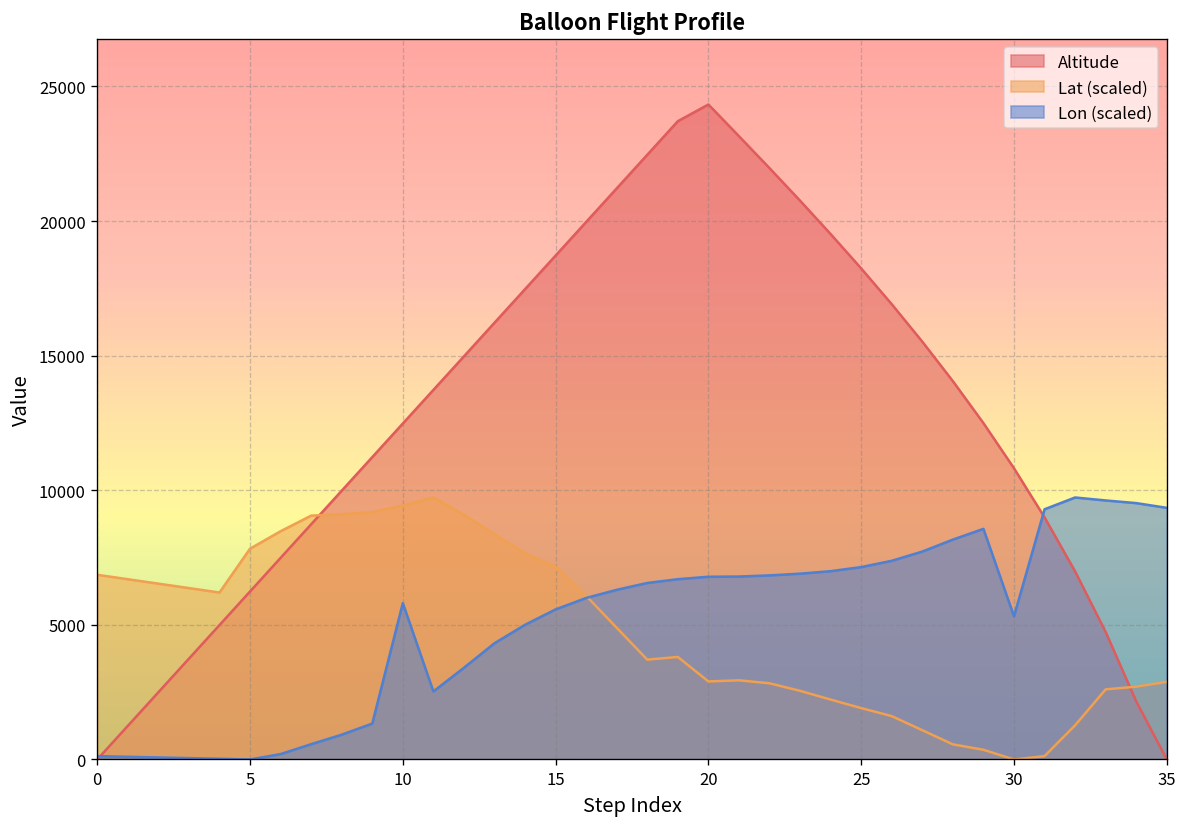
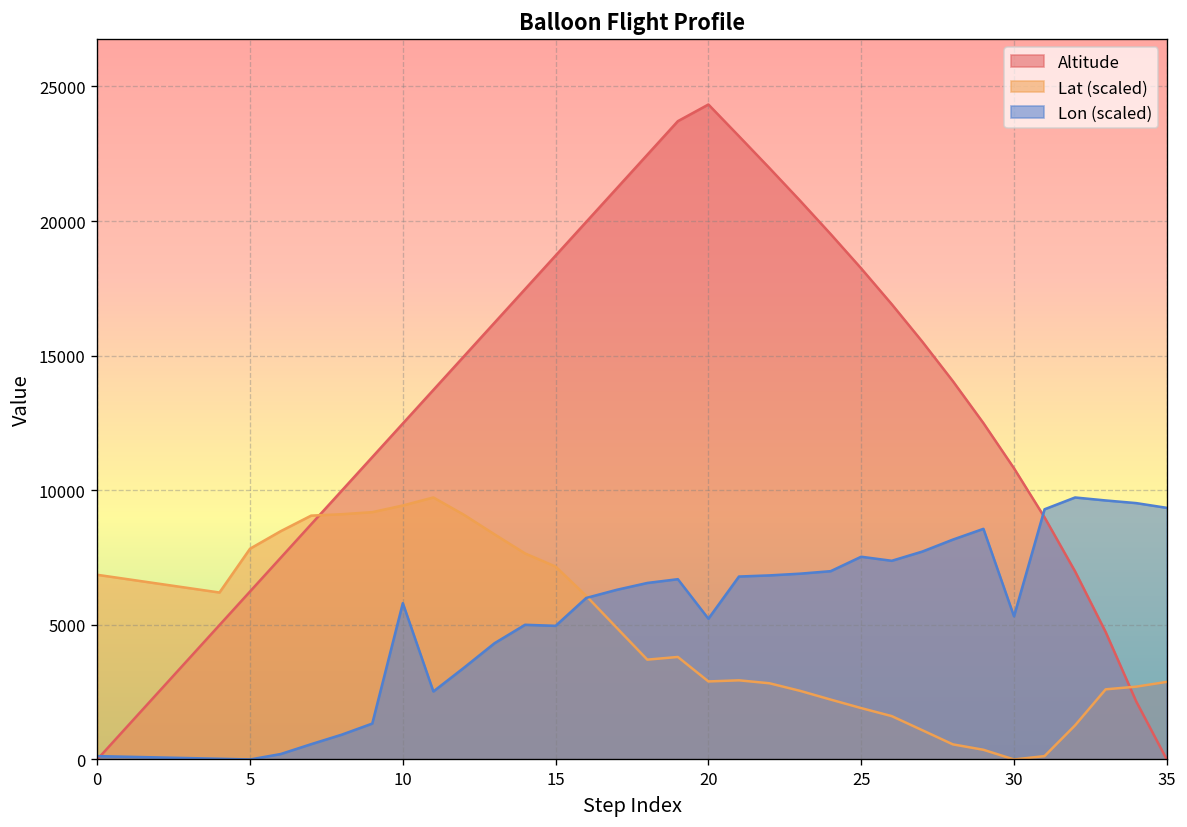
Lon (scaled), 15: 5600 -> 5000
Lon (scaled), 20: 6800 -> 5200
Lon (scaled), 25: 7100 -> 7500
